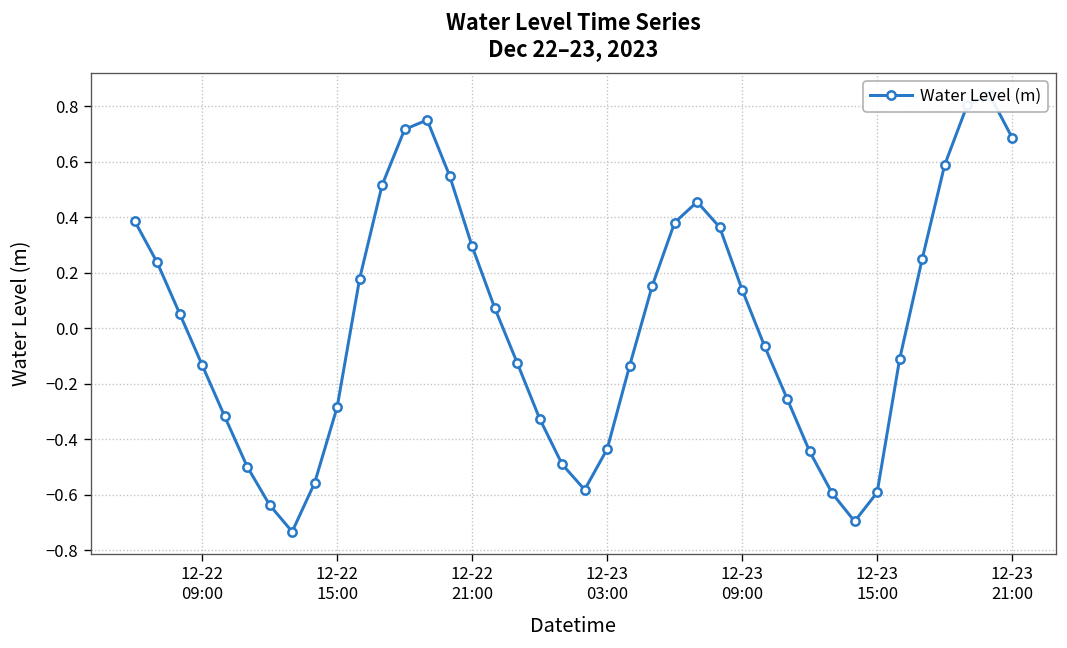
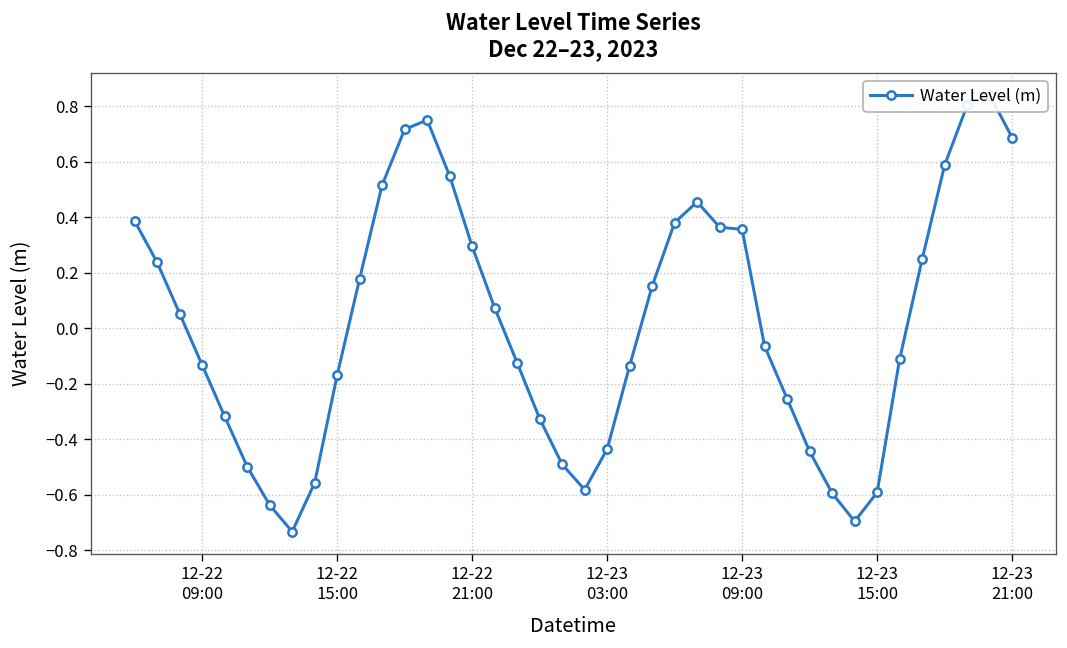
12-22 15:00: -0.28 -> -0.17
12-23 09:00: 0.14 -> 0.36
